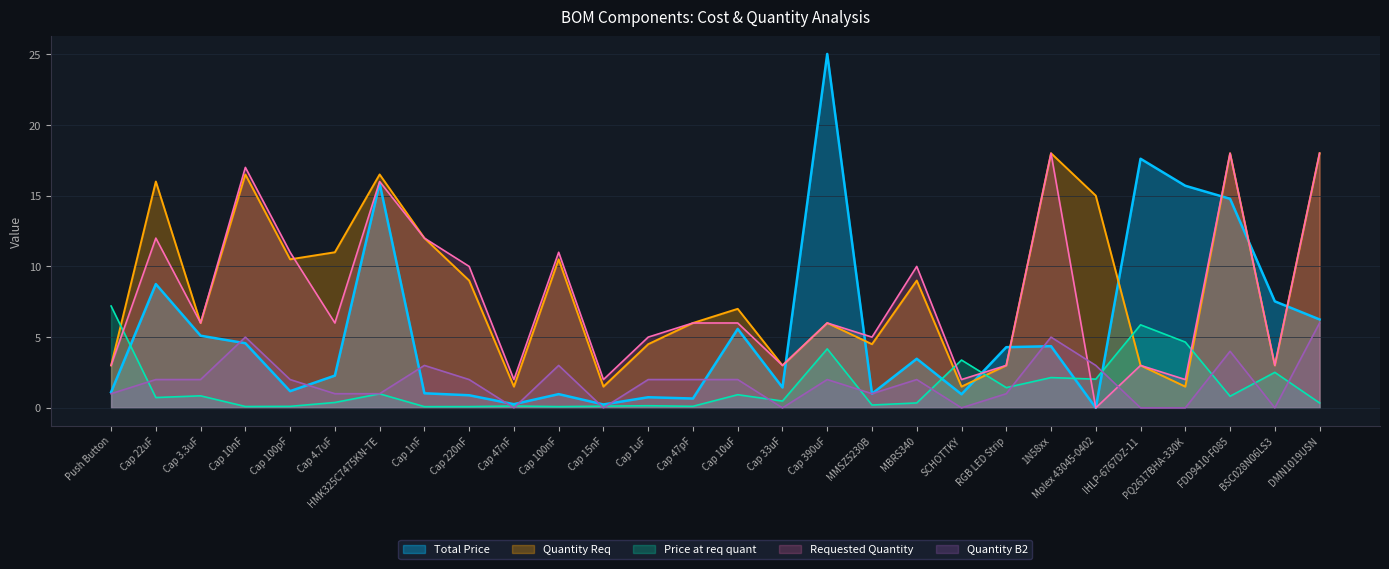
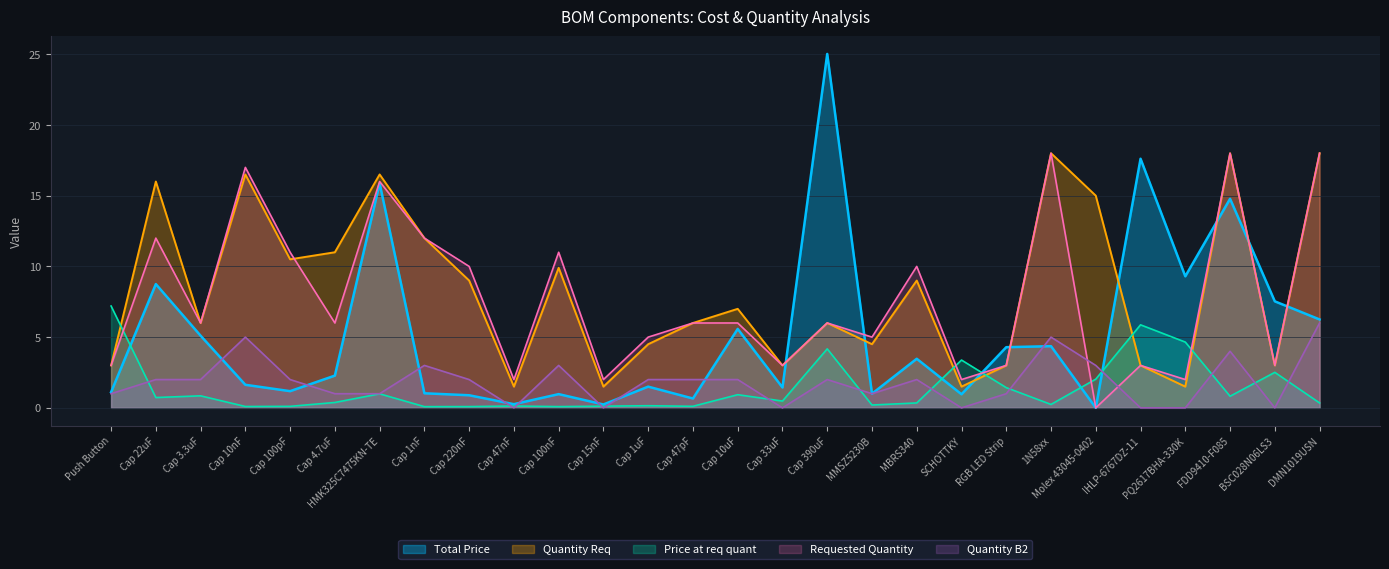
Total Price, Cap 10nF: 4.6 -> 1.6
Quantity Req, Cap 100nF: 10.5 -> 9.9
Total Price, Cap 1uF: 0.8 -> 1.5
Price at req quant, 1N58xx: 2.1 -> 0.2
Total Price, PQ2617BHA-330K: 15.7 -> 9.3
